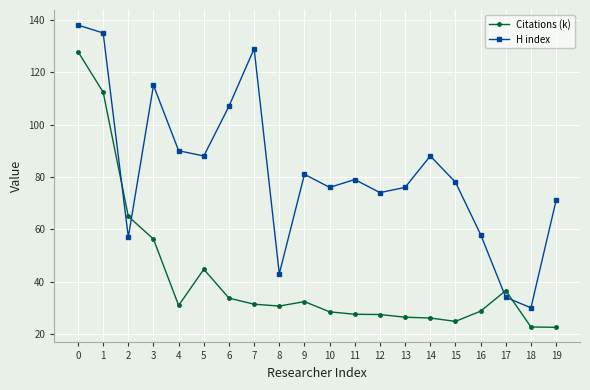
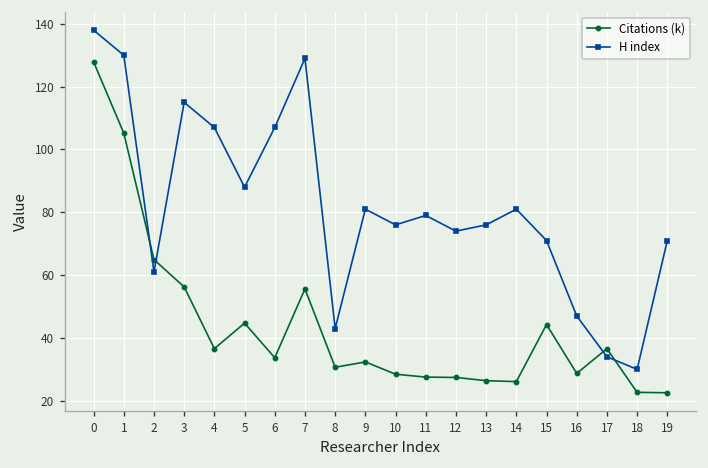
Citations (k), 1: 112 -> 105
H index, 1: 135 -> 130
H index, 2: 57 -> 61
Citations (k), 4: 31 -> 37
H index, 4: 90 -> 107
Citations (k), 7: 31 -> 56
H index, 14: 88 -> 81
Citations (k), 15: 25 -> 44
H index, 15: 78 -> 71
H index, 16: 58 -> 47
